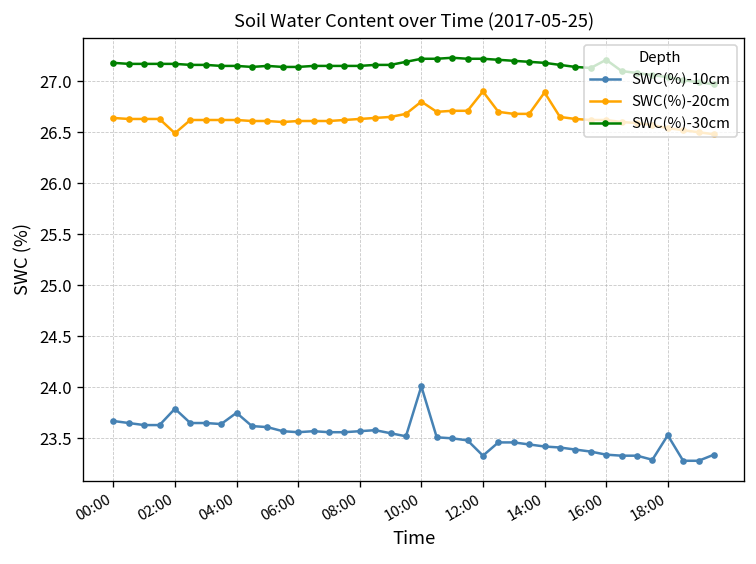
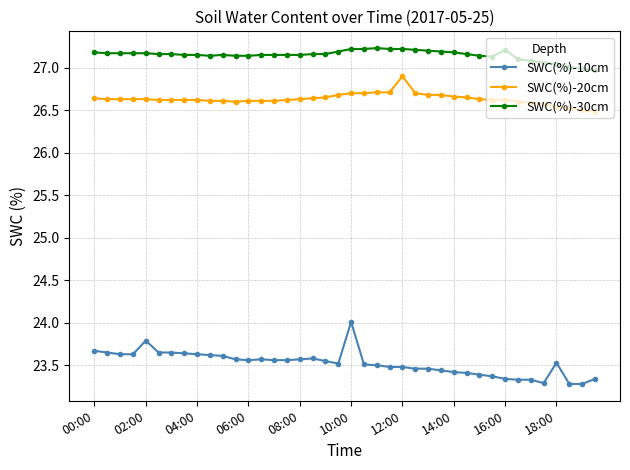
SWC(%)-20cm, 02:00: 26.5 -> 26.6
SWC(%)-10cm, 04:00: 23.8 -> 23.6
SWC(%)-20cm, 10:00: 26.8 -> 26.7
SWC(%)-10cm, 12:00: 23.3 -> 23.5
SWC(%)-20cm, 14:00: 26.9 -> 26.7
